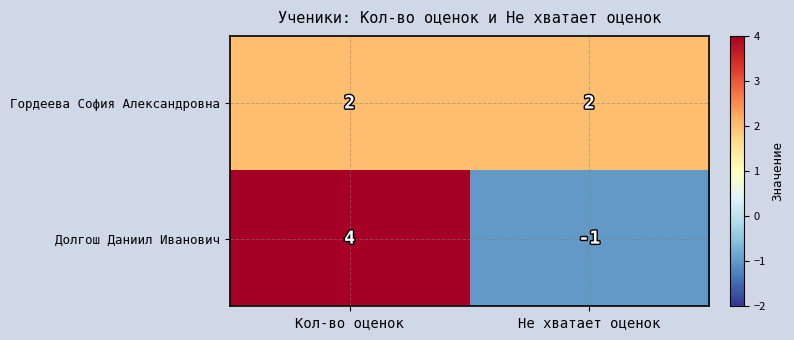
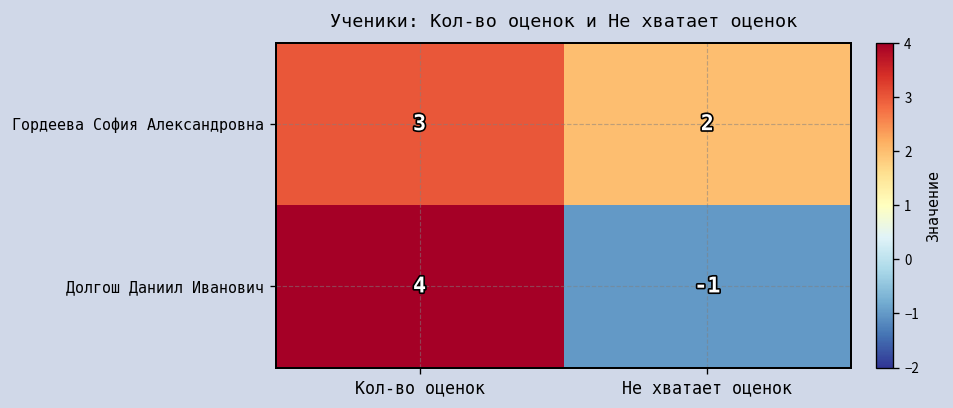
Гордеева София Александровна, Кол-во оценок: 2 -> 3
